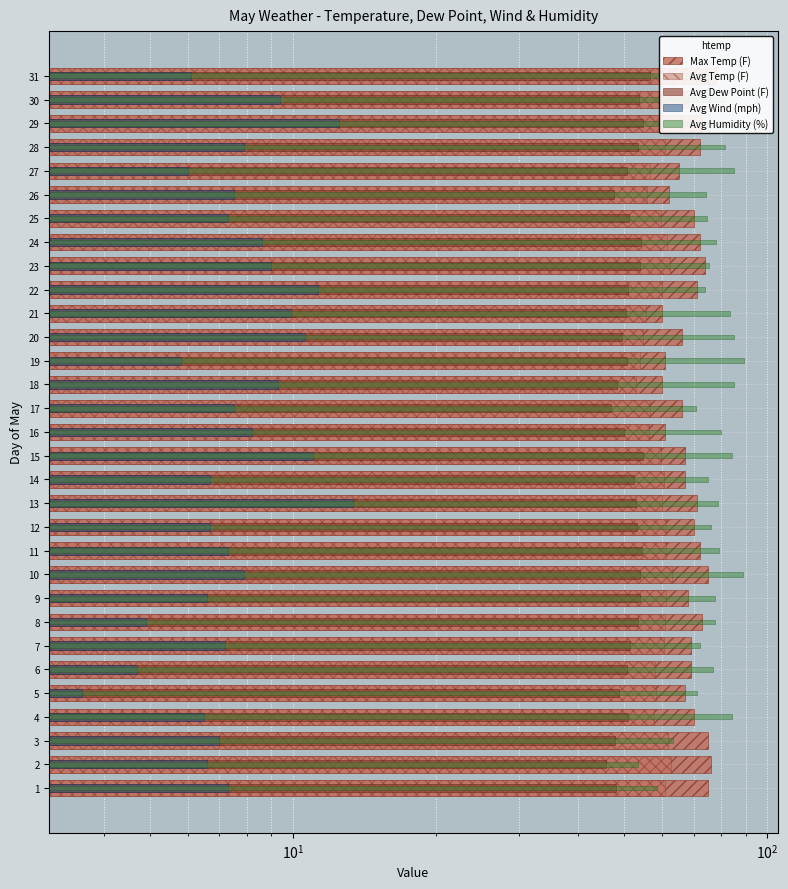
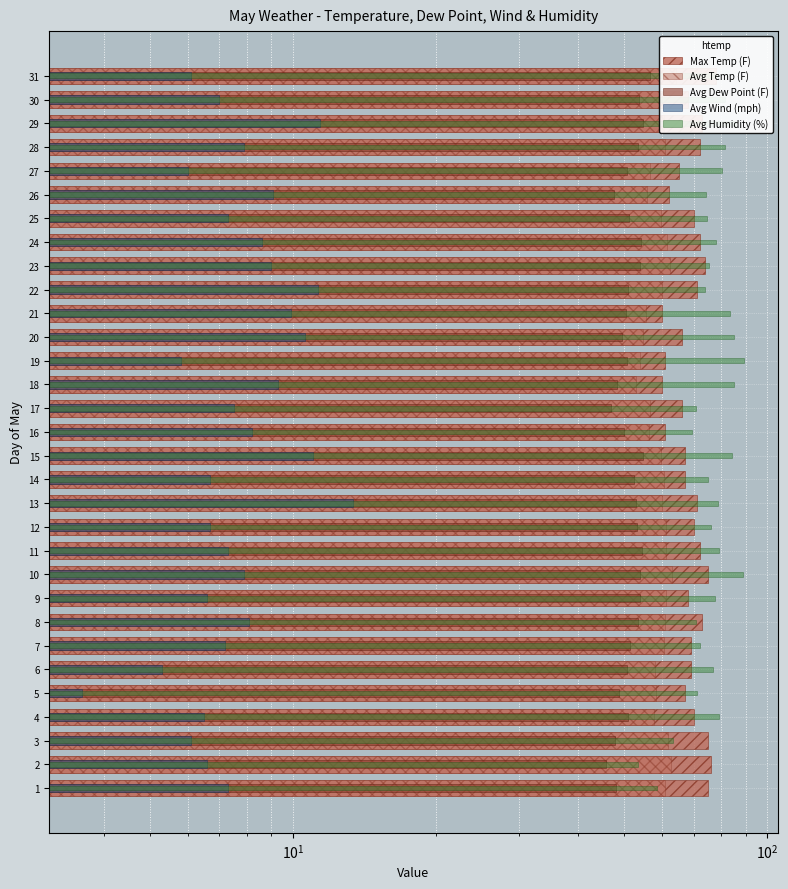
Avg Wind (mph), 30: 9.4 -> 7.0
Avg Wind (mph), 29: 12.5 -> 11.4
Avg Humidity (%), 27: 85 -> 80
Avg Wind (mph), 26: 7.5 -> 9.1
Avg Humidity (%), 16: 80 -> 70
Avg Wind (mph), 8: 4.9 -> 8.1
Avg Humidity (%), 8: 78 -> 71
Avg Wind (mph), 6: 4.7 -> 5.3
Avg Humidity (%), 4: 84 -> 79
Avg Wind (mph), 3: 7.0 -> 6.1
